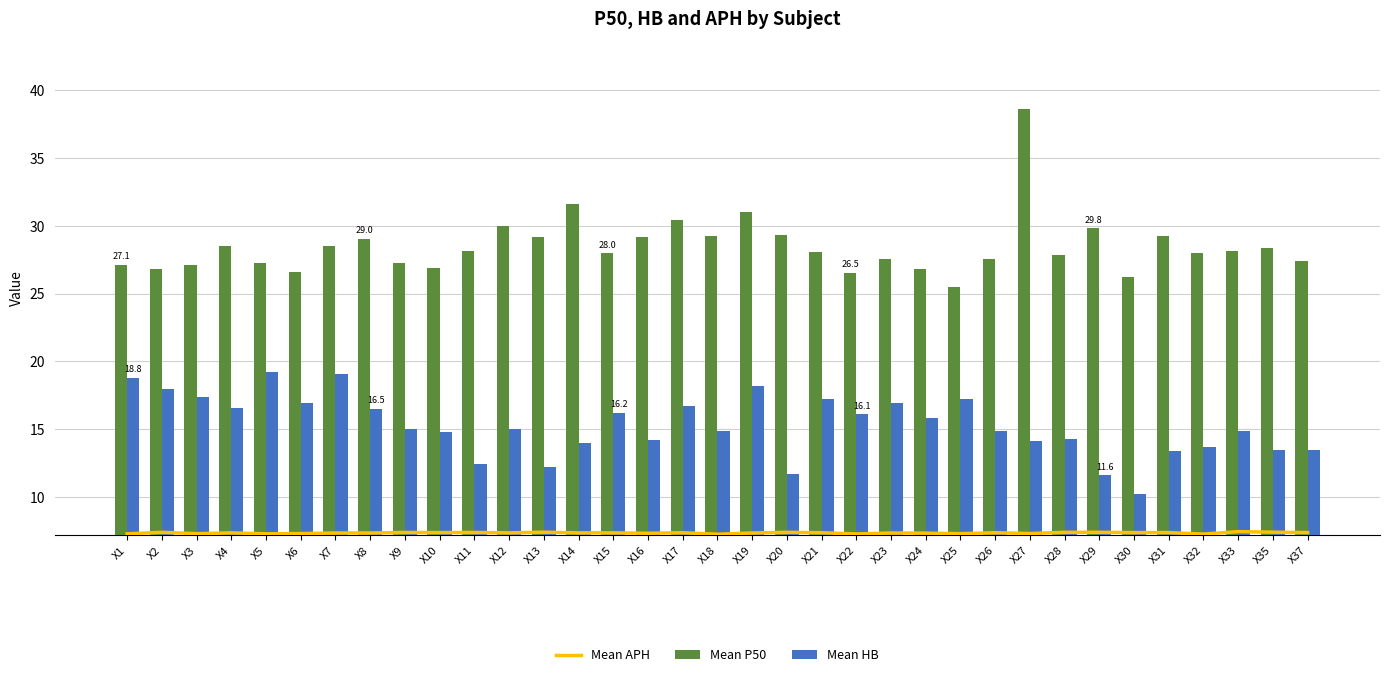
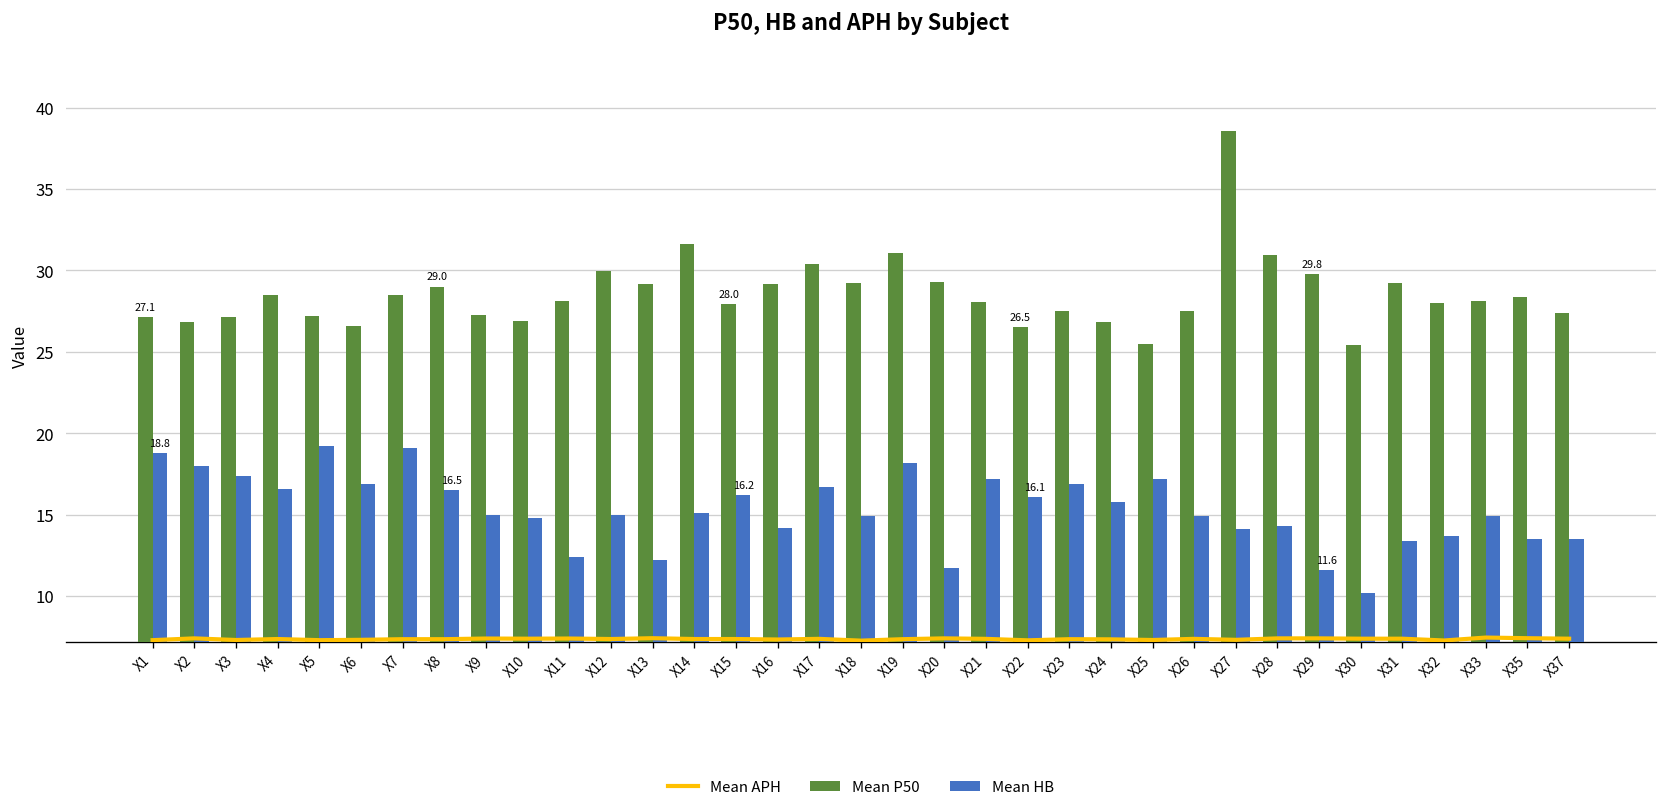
Mean HB, X14: 14.0 -> 15.1
Mean P50, X28: 27.8 -> 31.0
Mean P50, X30: 26.2 -> 25.4
